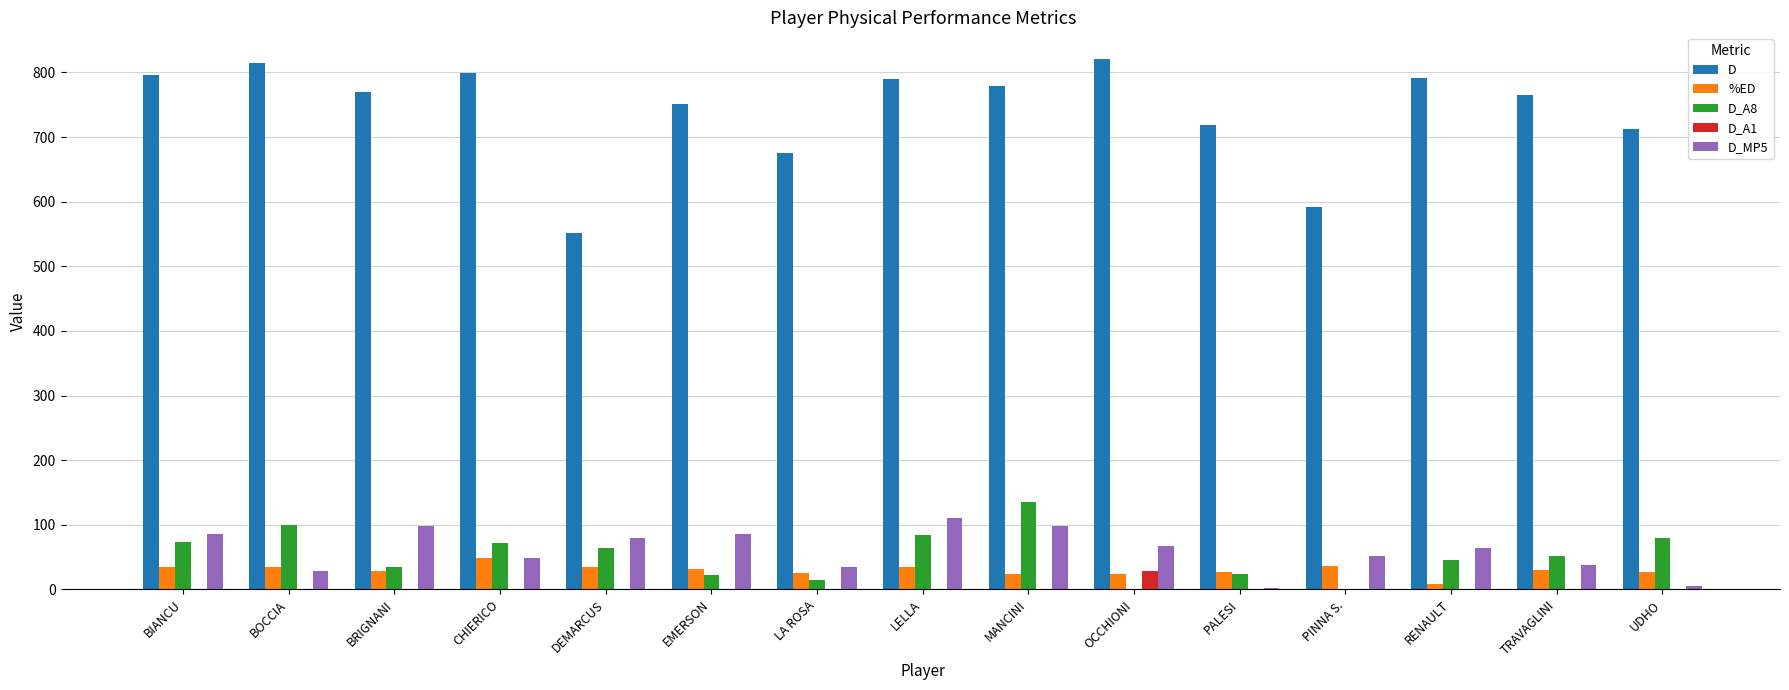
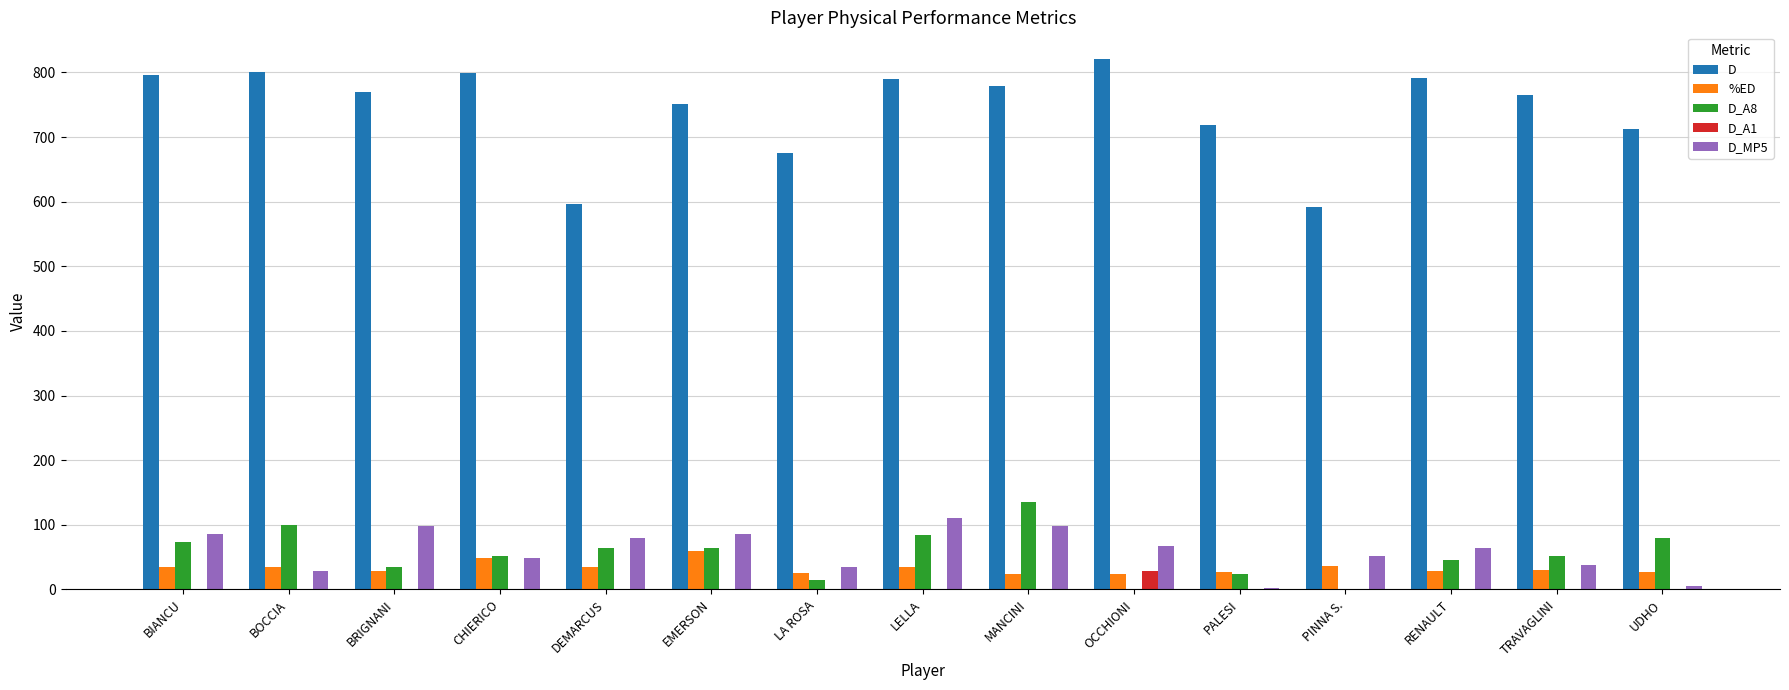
D, BOCCIA: 820 -> 800
D_A8, CHIERICO: 70 -> 50
D, DEMARCUS: 550 -> 600
%ED, EMERSON: 30 -> 60
D_A8, EMERSON: 20 -> 60
%ED, RENAULT: 10 -> 30
